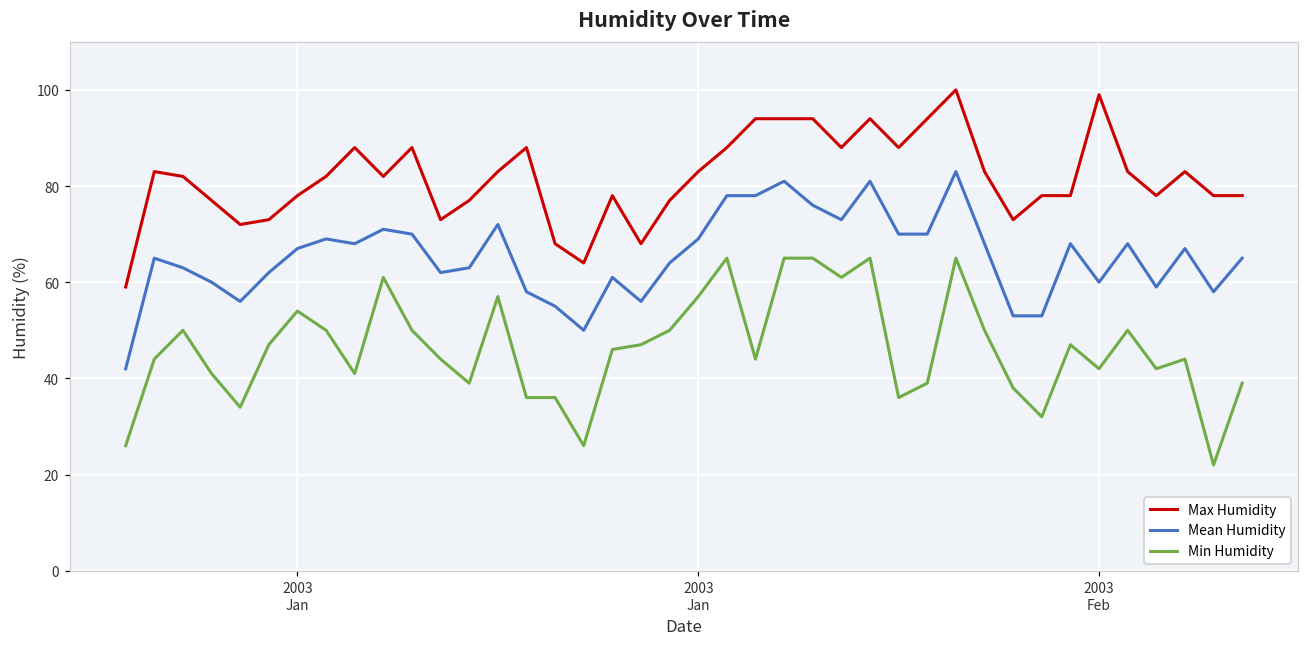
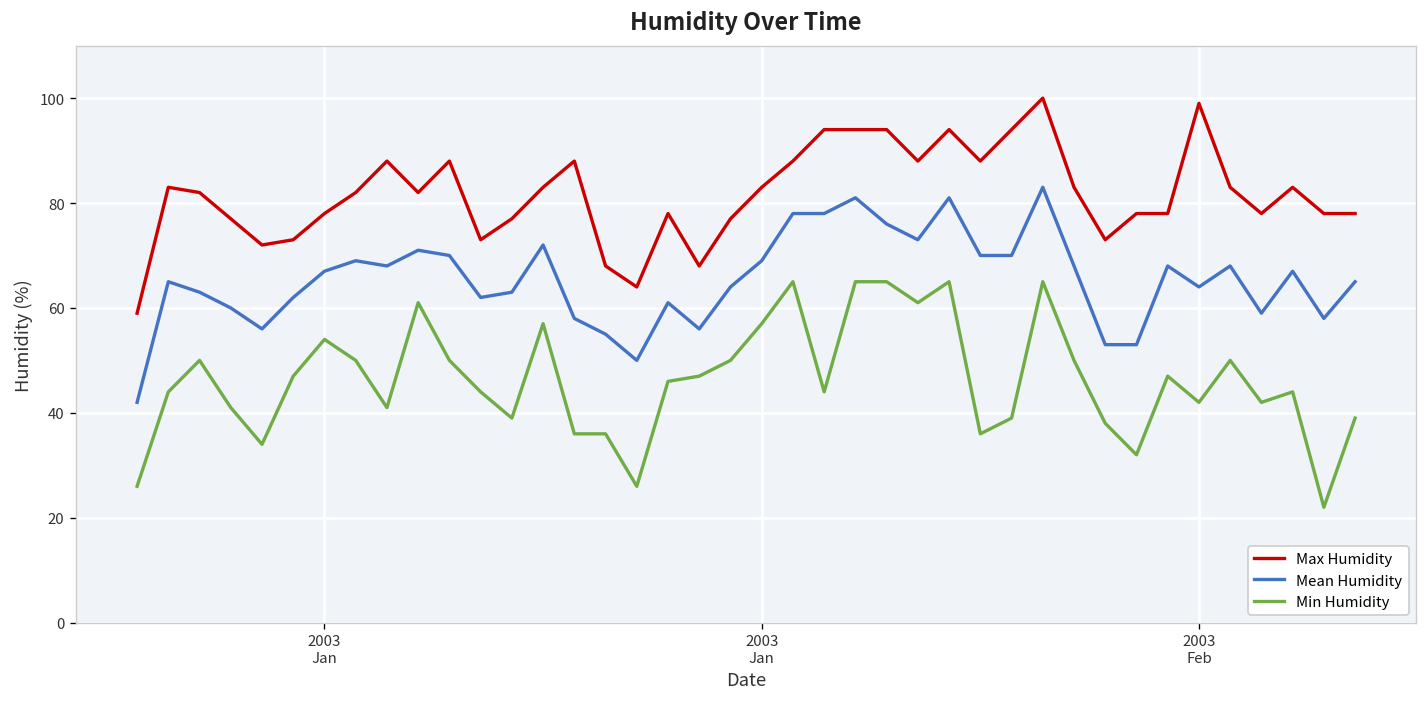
Mean Humidity, 2003 Feb: 60 -> 64
